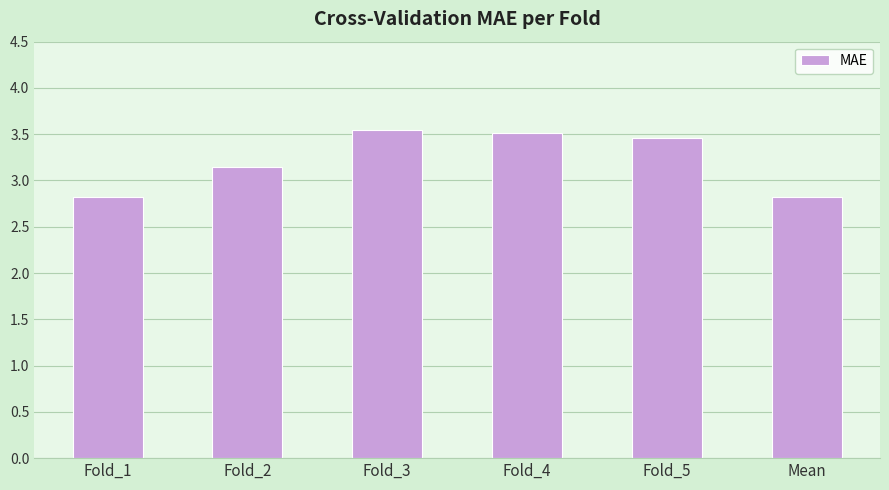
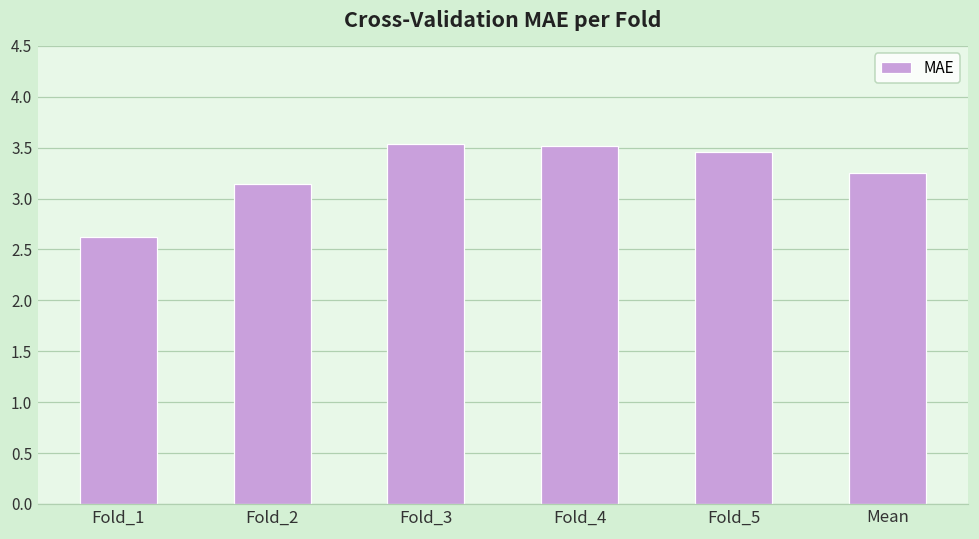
Fold_1: 2.8 -> 2.6
Mean: 2.8 -> 3.3
